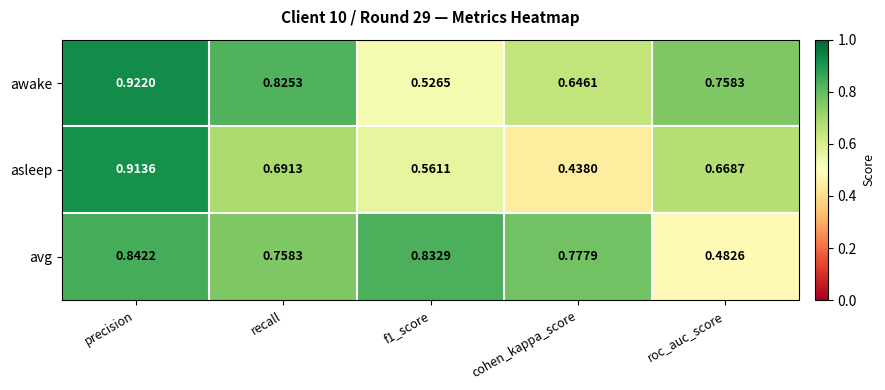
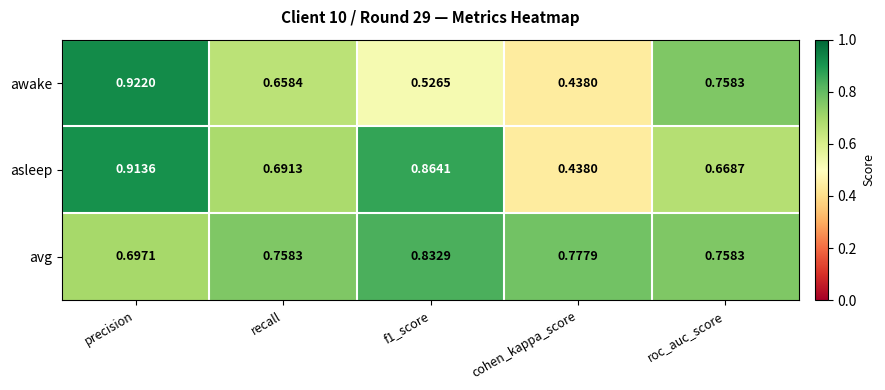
awake, recall: 0.8253 -> 0.6584
awake, cohen_kappa_score: 0.6461 -> 0.4380
asleep, f1_score: 0.5611 -> 0.8641
avg, precision: 0.8422 -> 0.6971
avg, roc_auc_score: 0.4826 -> 0.7583
